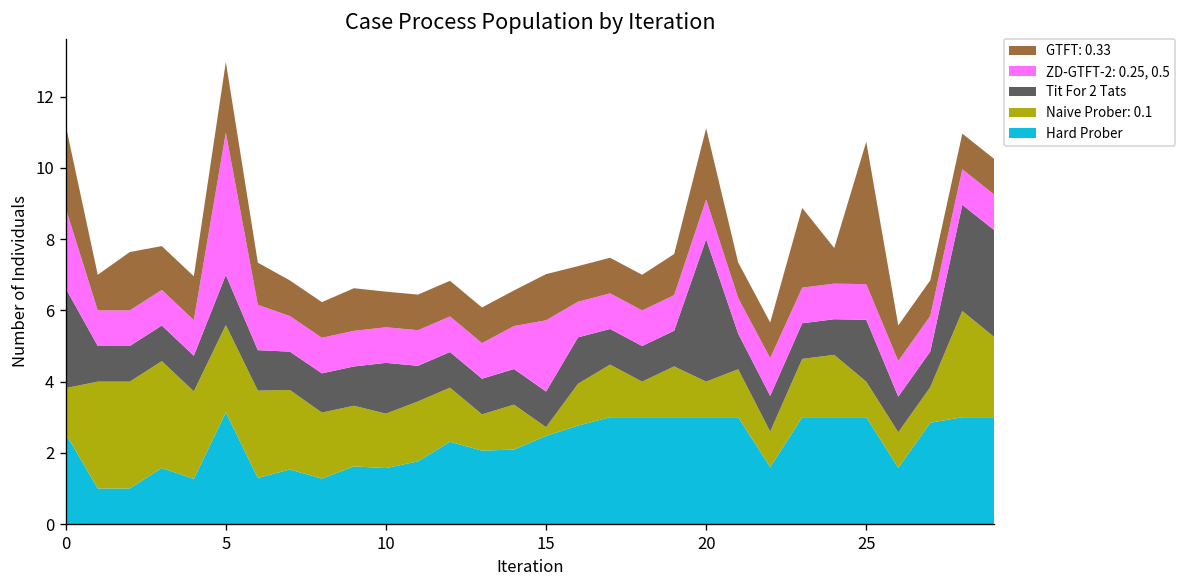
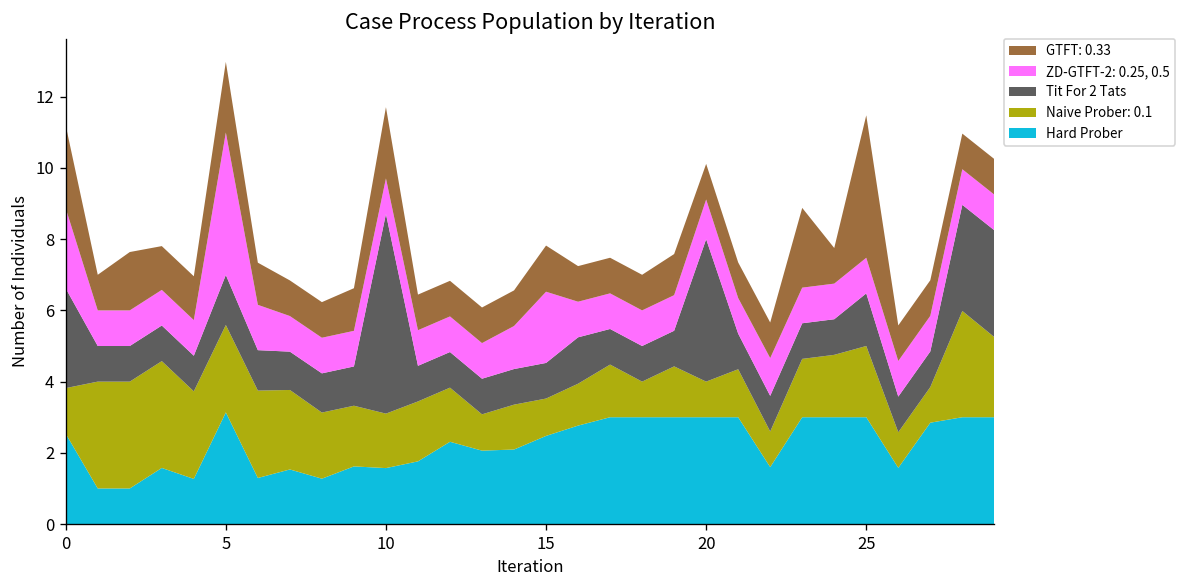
Tit For 2 Tats, 10: 1.4 -> 5.6
GTFT: 0.33, 10: 1 -> 2
Naive Prober: 0.1, 15: 0.2 -> 1.0
GTFT: 0.33, 20: 2 -> 1
Naive Prober: 0.1, 25: 1 -> 2
Tit For 2 Tats, 25: 1.7 -> 1.5
